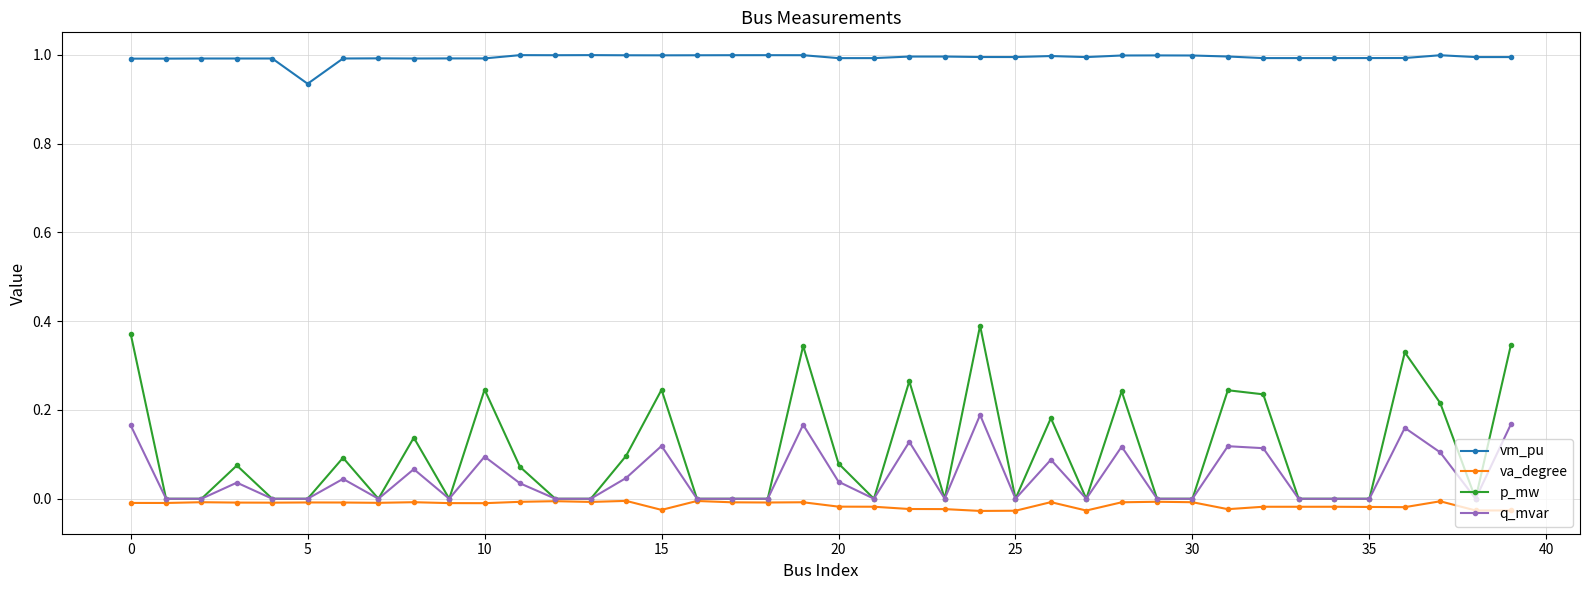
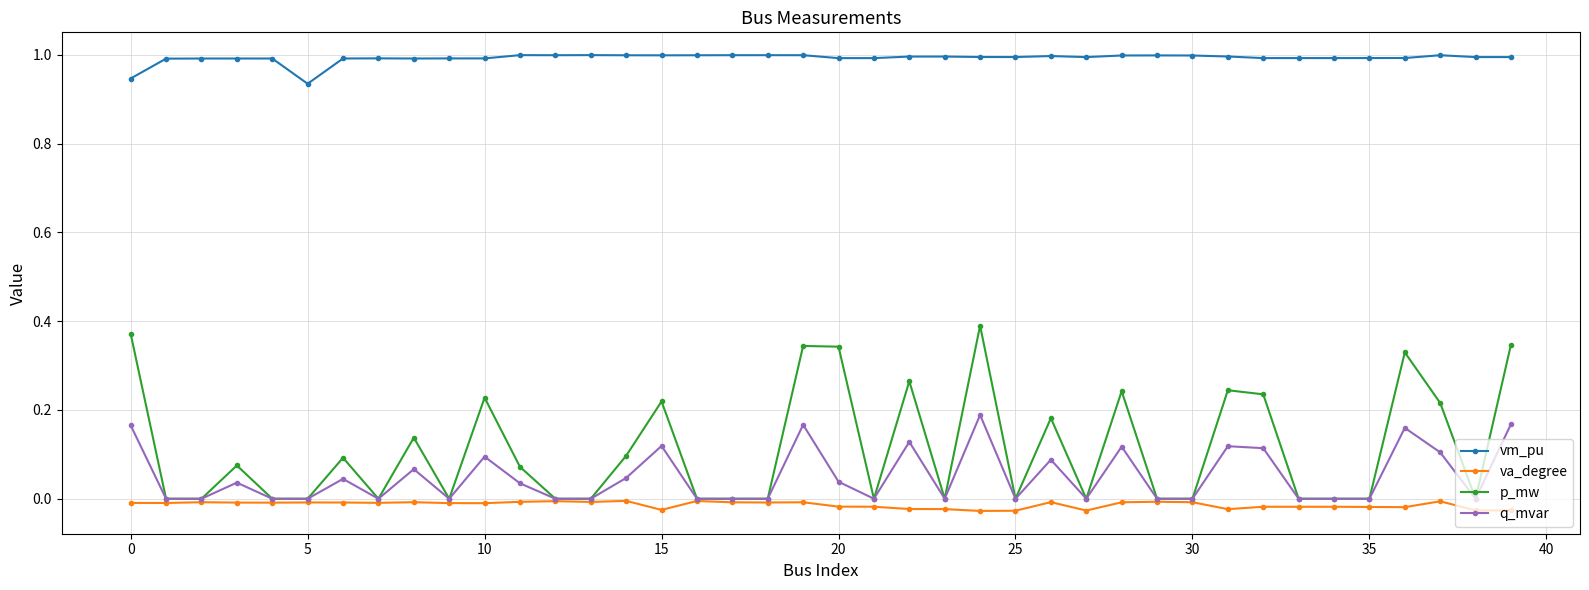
vm_pu, 0: 0.99 -> 0.95
p_mw, 10: 0.25 -> 0.23
p_mw, 15: 0.25 -> 0.22
p_mw, 20: 0.08 -> 0.34
